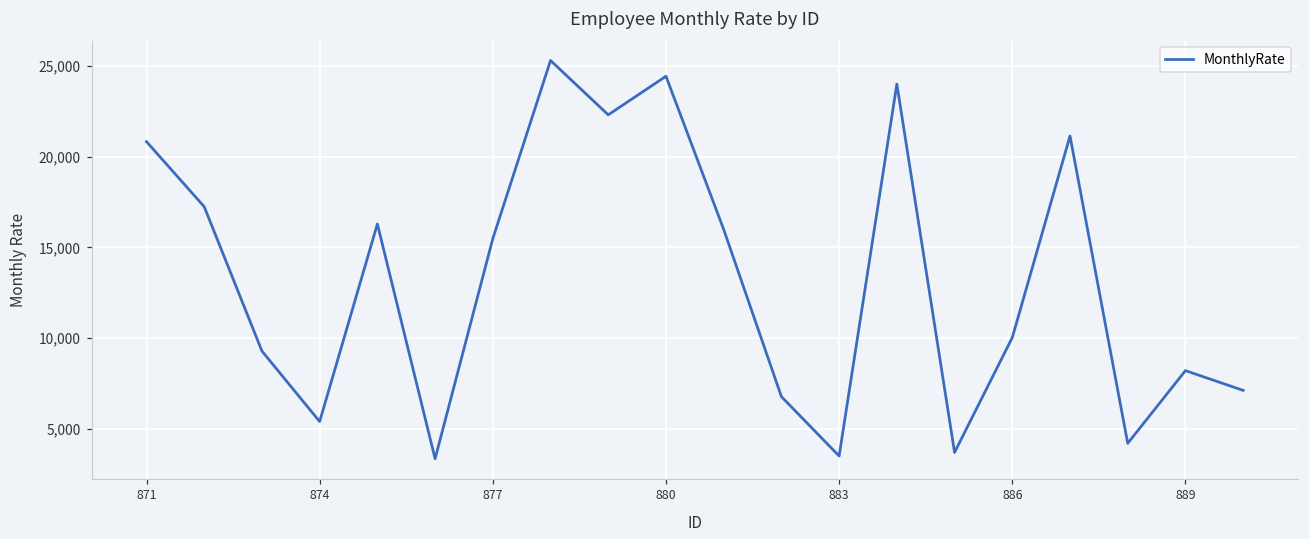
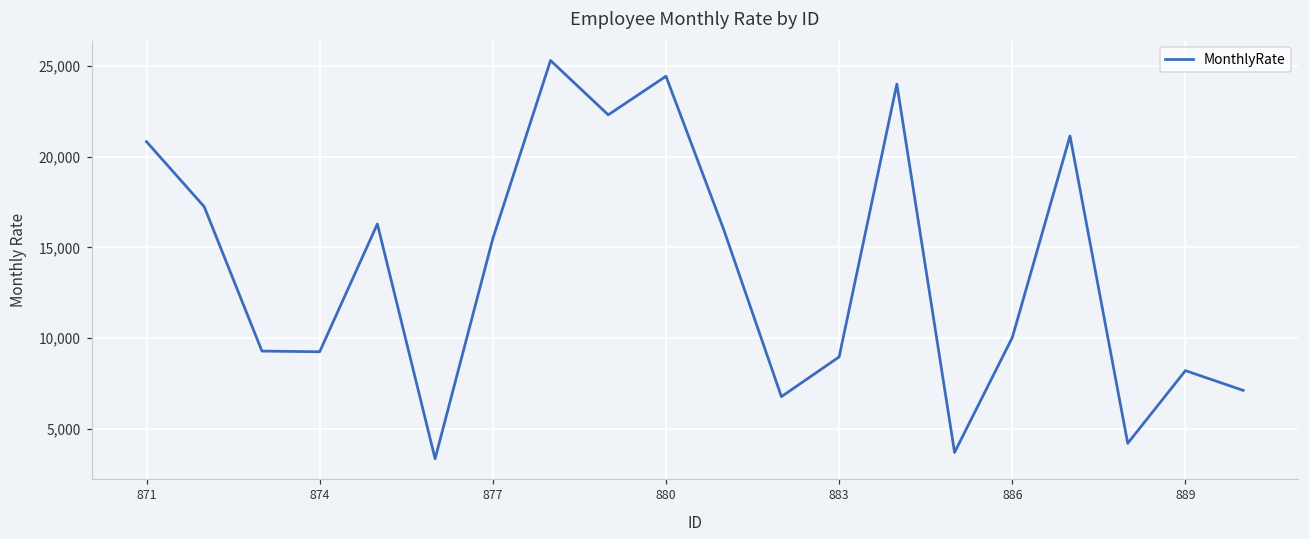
874: 5,400 -> 9,200
883: 3,500 -> 9,000
